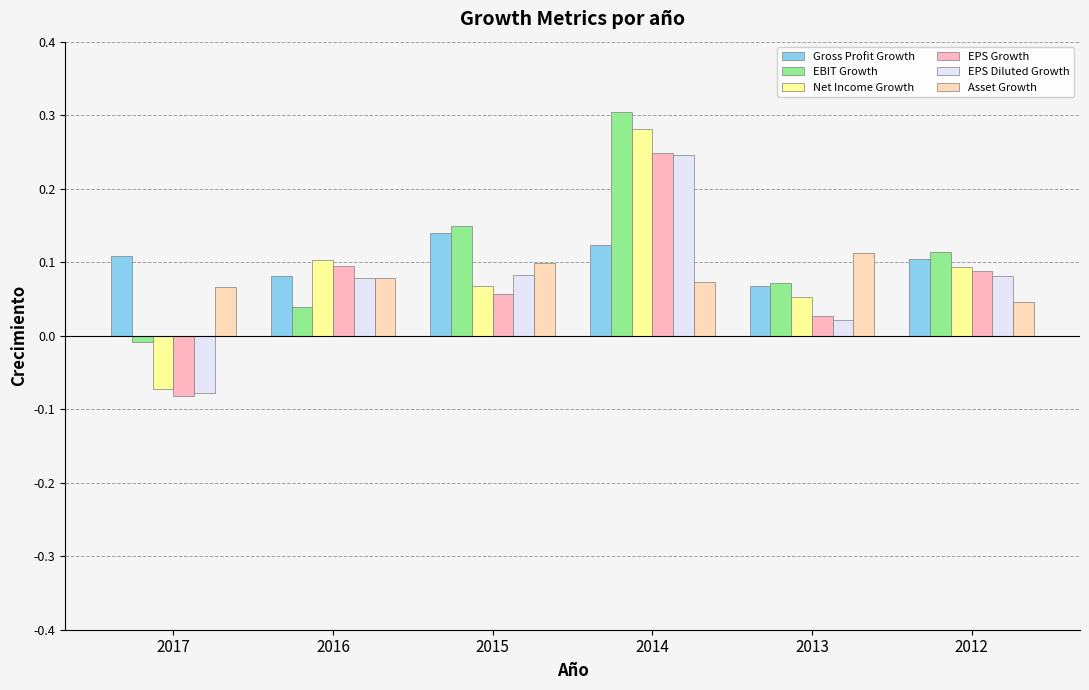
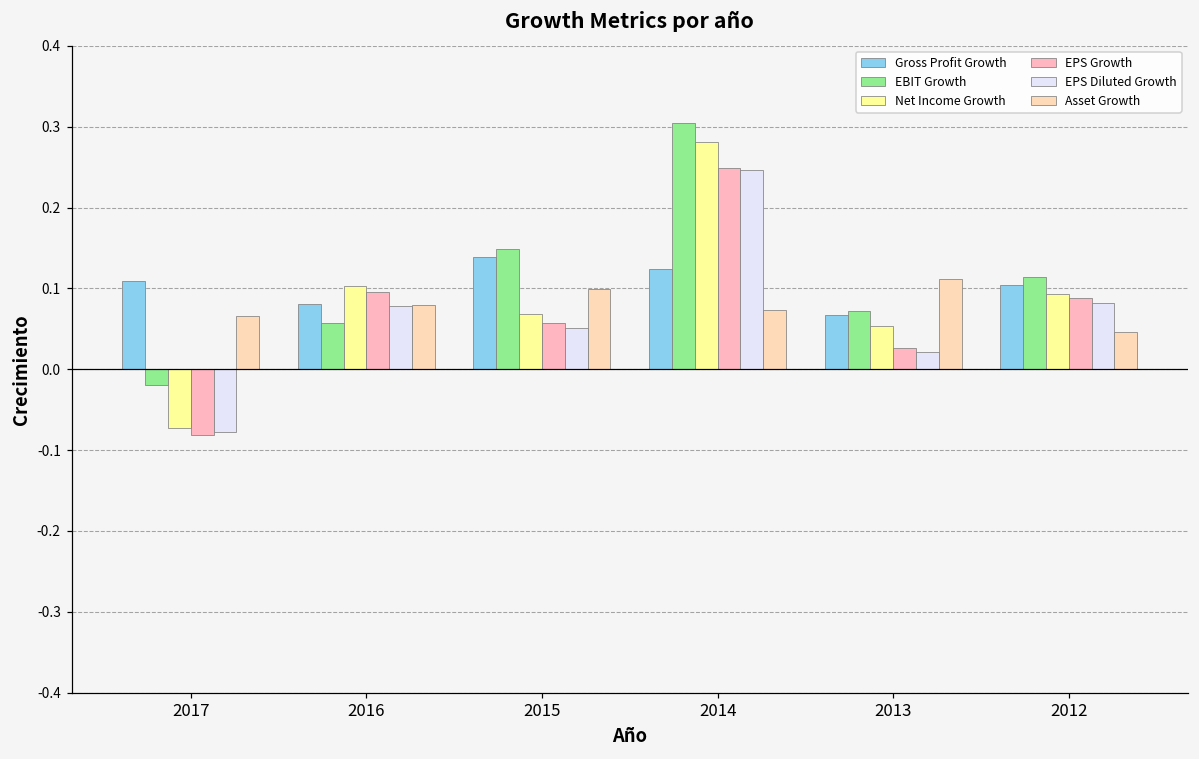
EBIT Growth, 2017: -0.01 -> -0.02
EBIT Growth, 2016: 0.04 -> 0.06
EPS Diluted Growth, 2015: 0.08 -> 0.05
